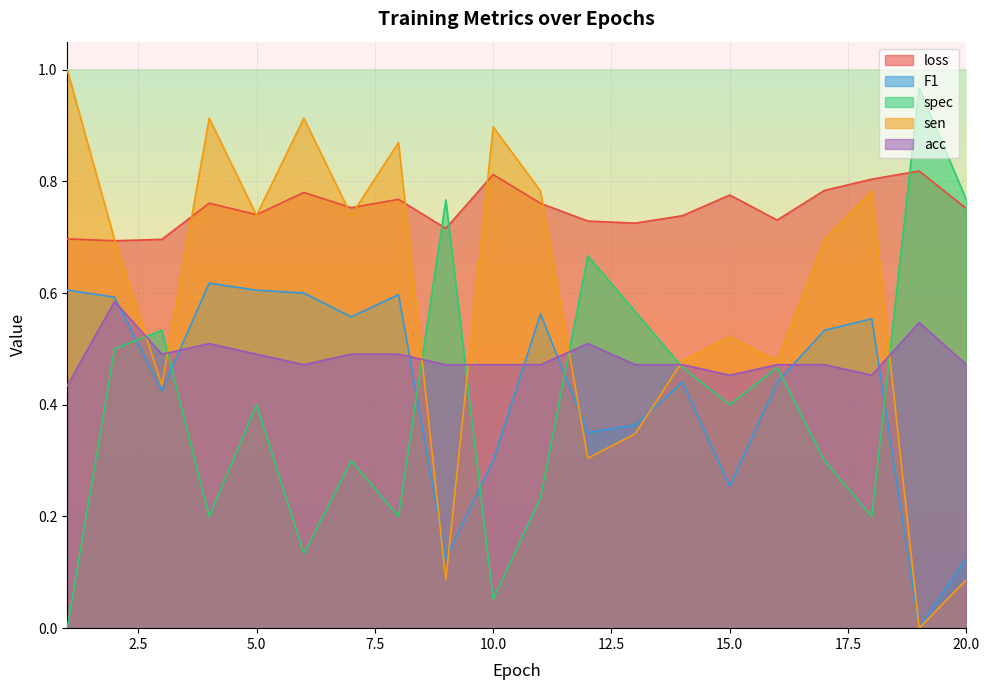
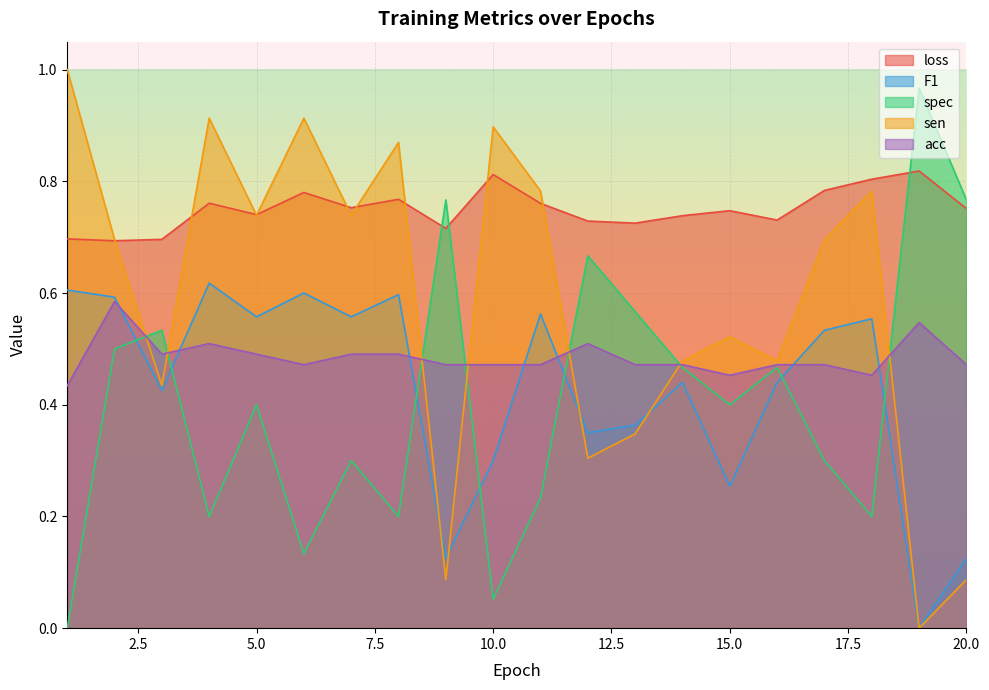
F1, 5.0: 0.60 -> 0.56
loss, 15.0: 0.78 -> 0.75
